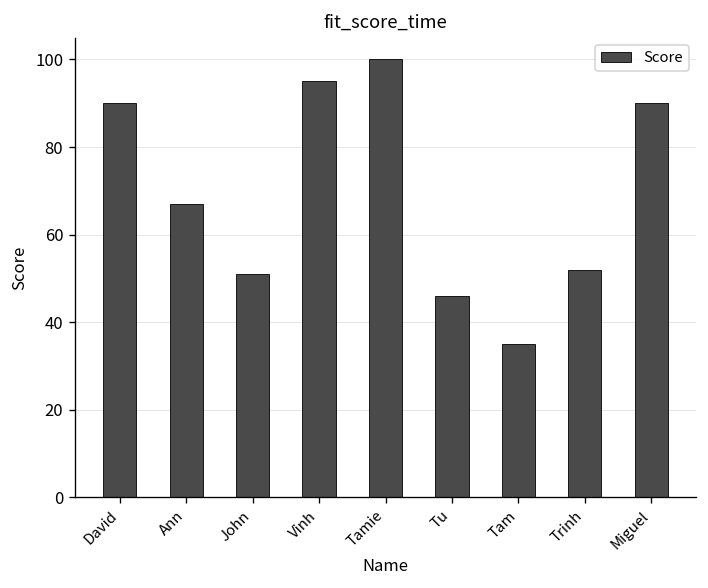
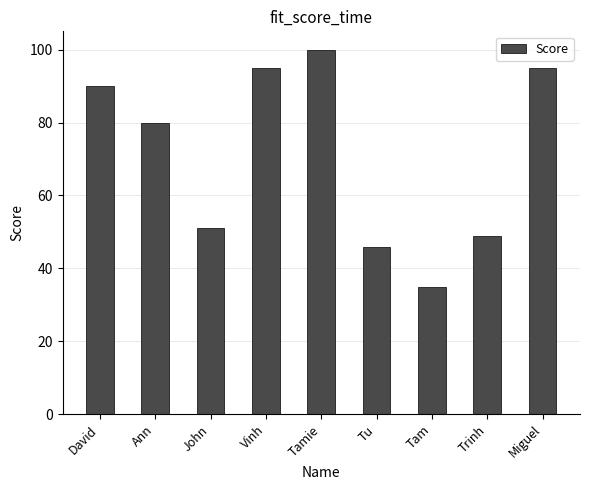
Ann: 67 -> 80
Trinh: 52 -> 49
Miguel: 90 -> 95
